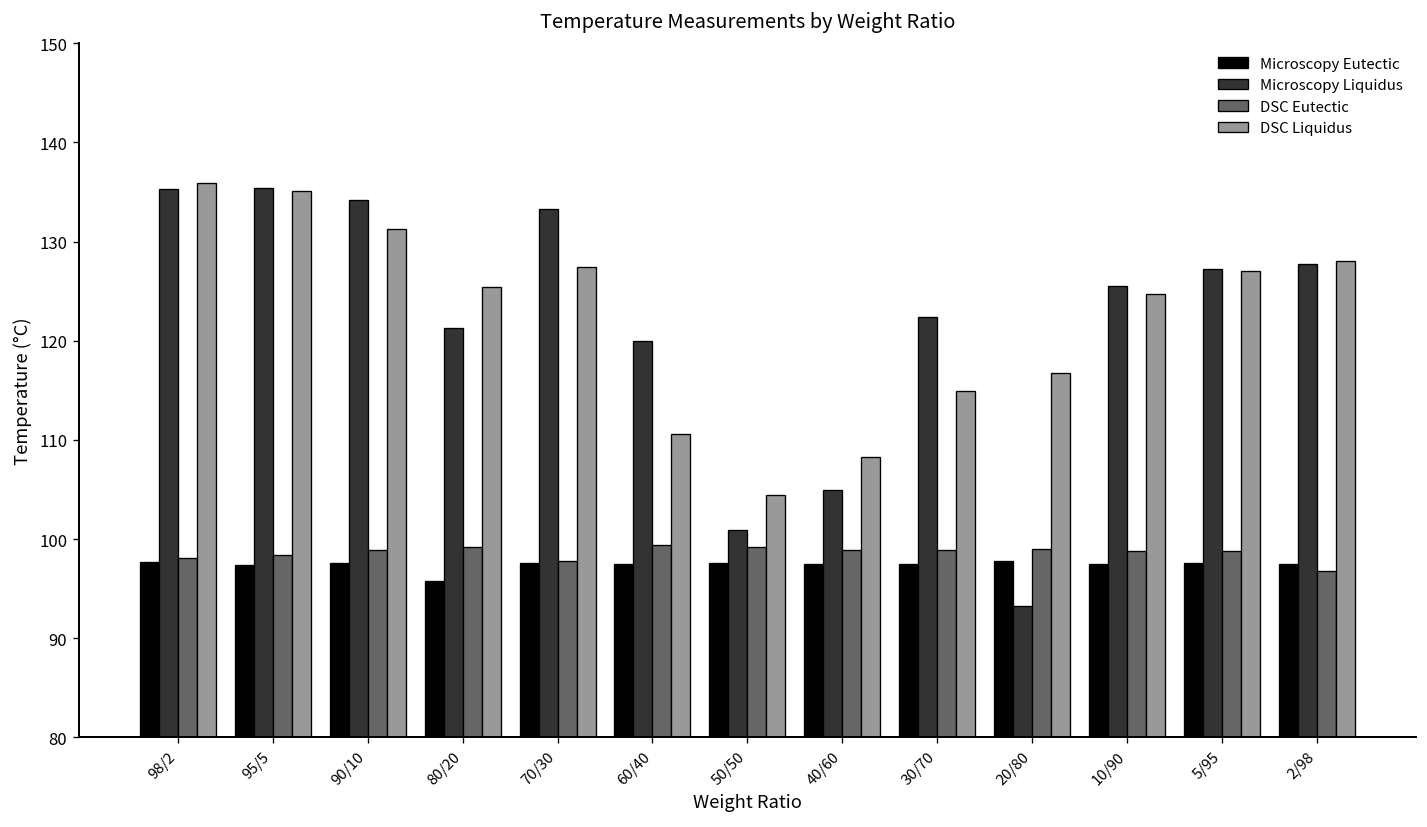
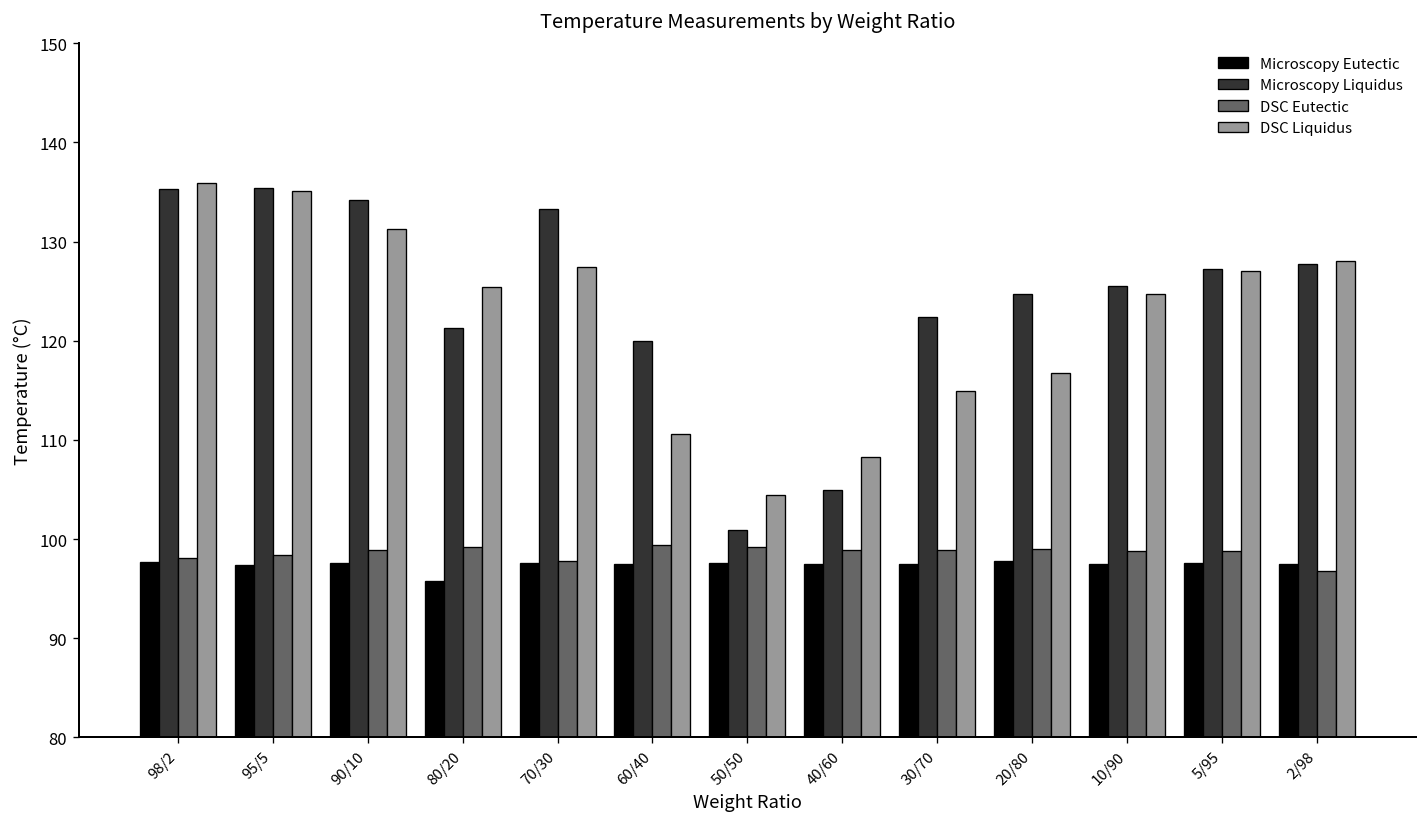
Microscopy Liquidus, 20/80: 93 -> 125
